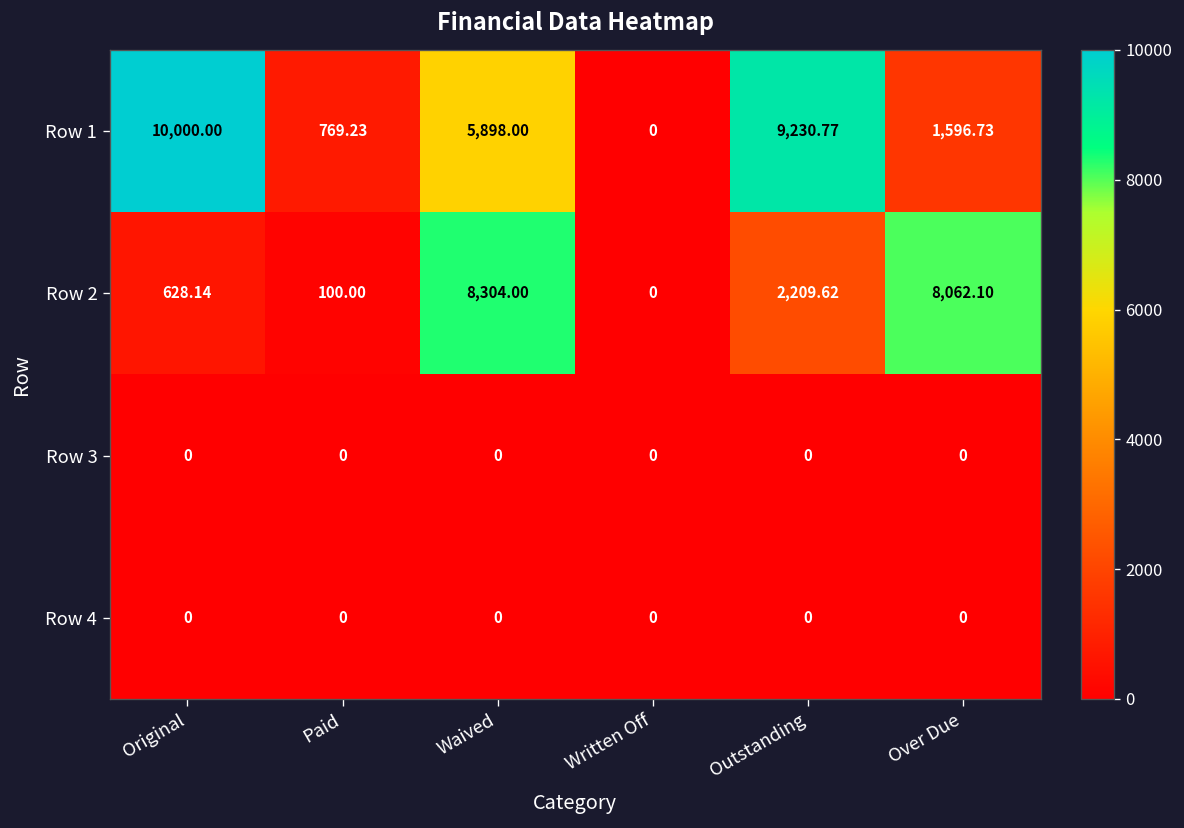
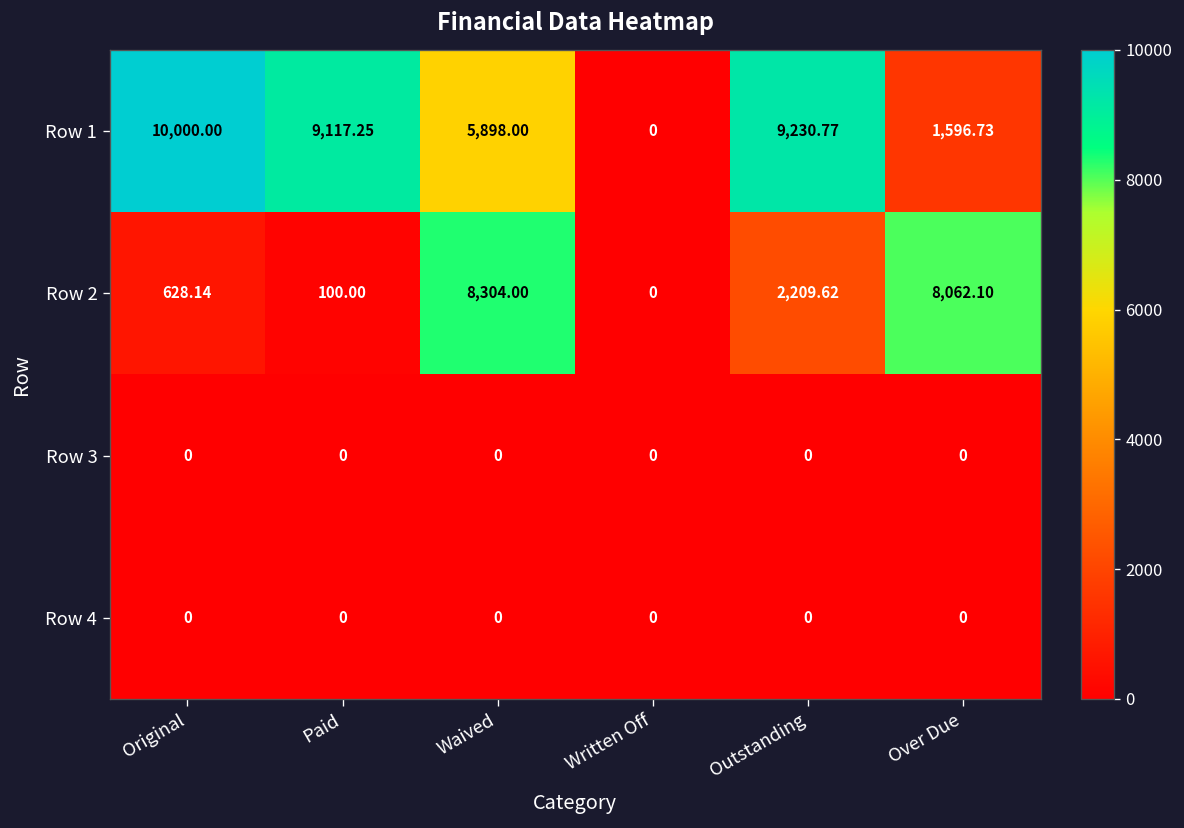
Row 1, Paid: 769.23 -> 9,117.25
